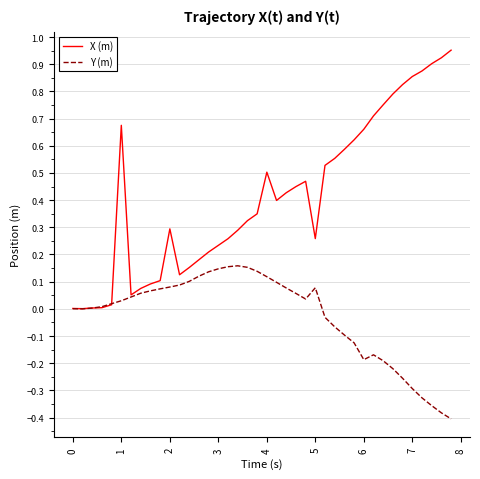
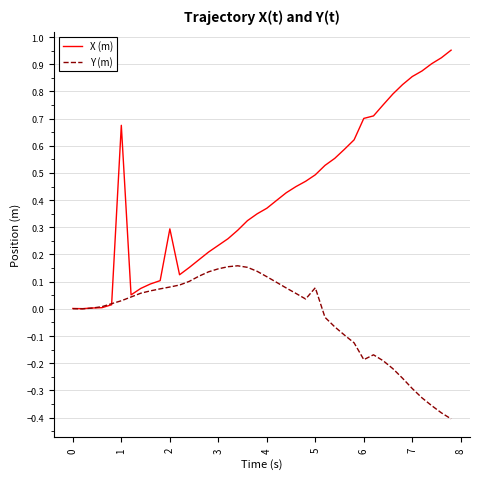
X (m), 4: 0.50 -> 0.37
X (m), 5: 0.26 -> 0.49
X (m), 6: 0.66 -> 0.70
